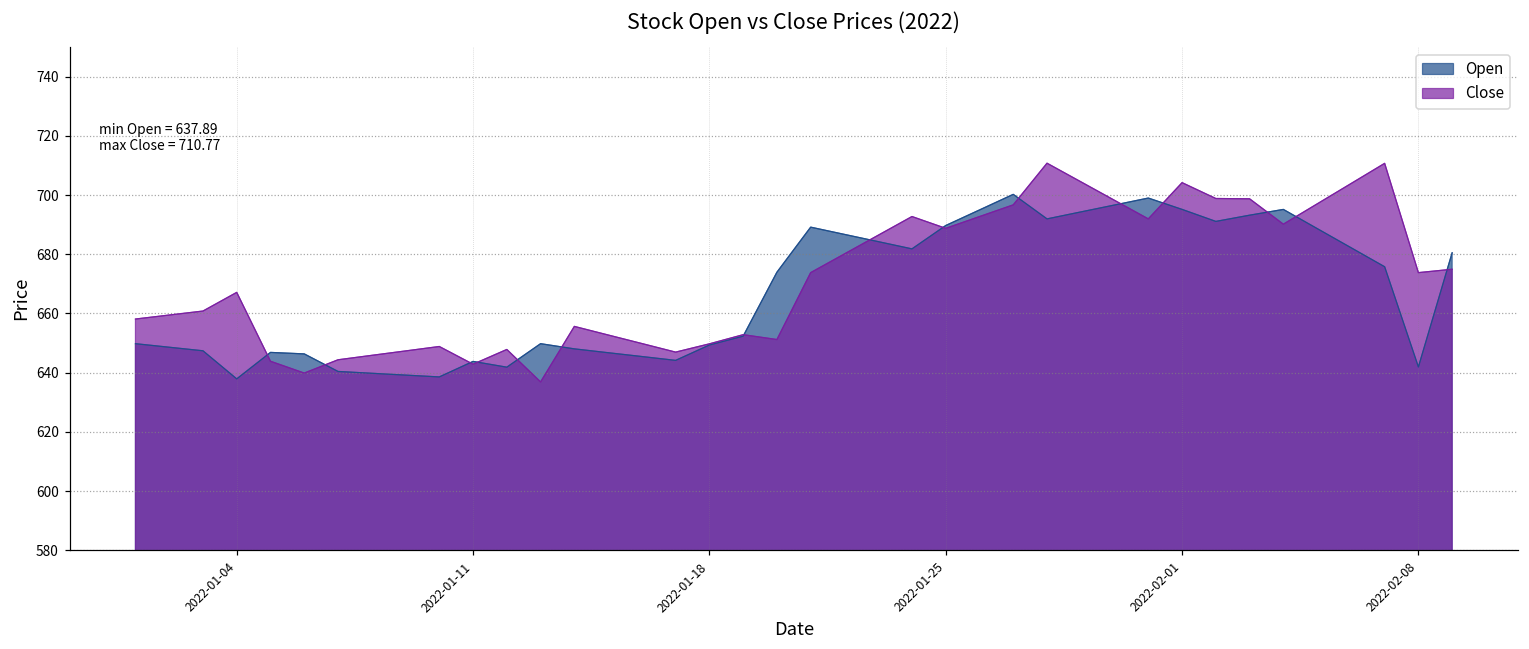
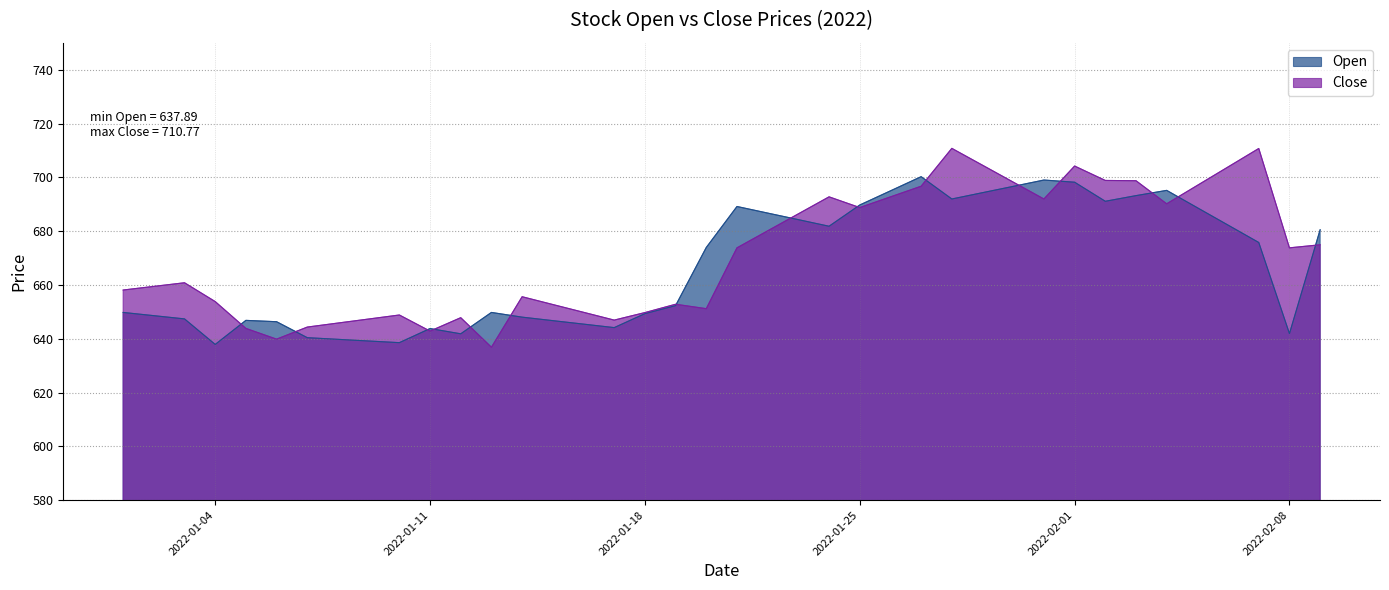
Close, 2022-01-04: 667 -> 654
Open, 2022-02-01: 695 -> 698
